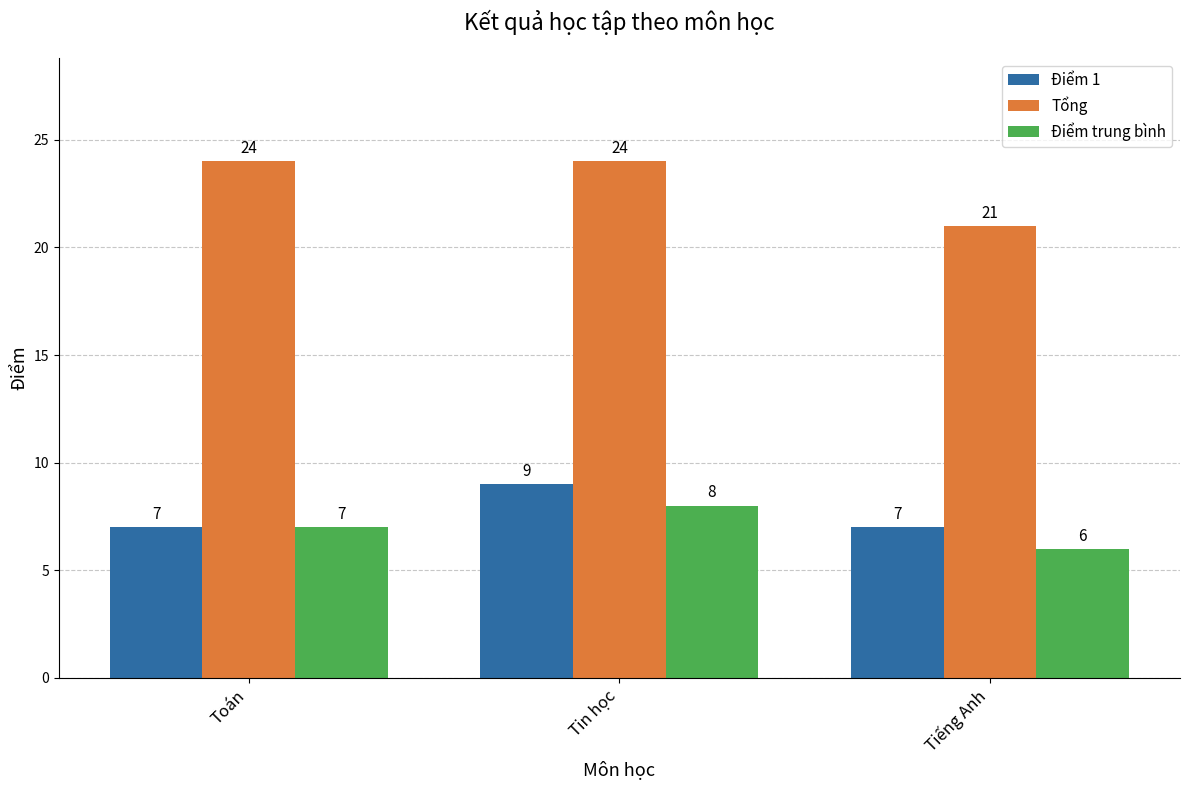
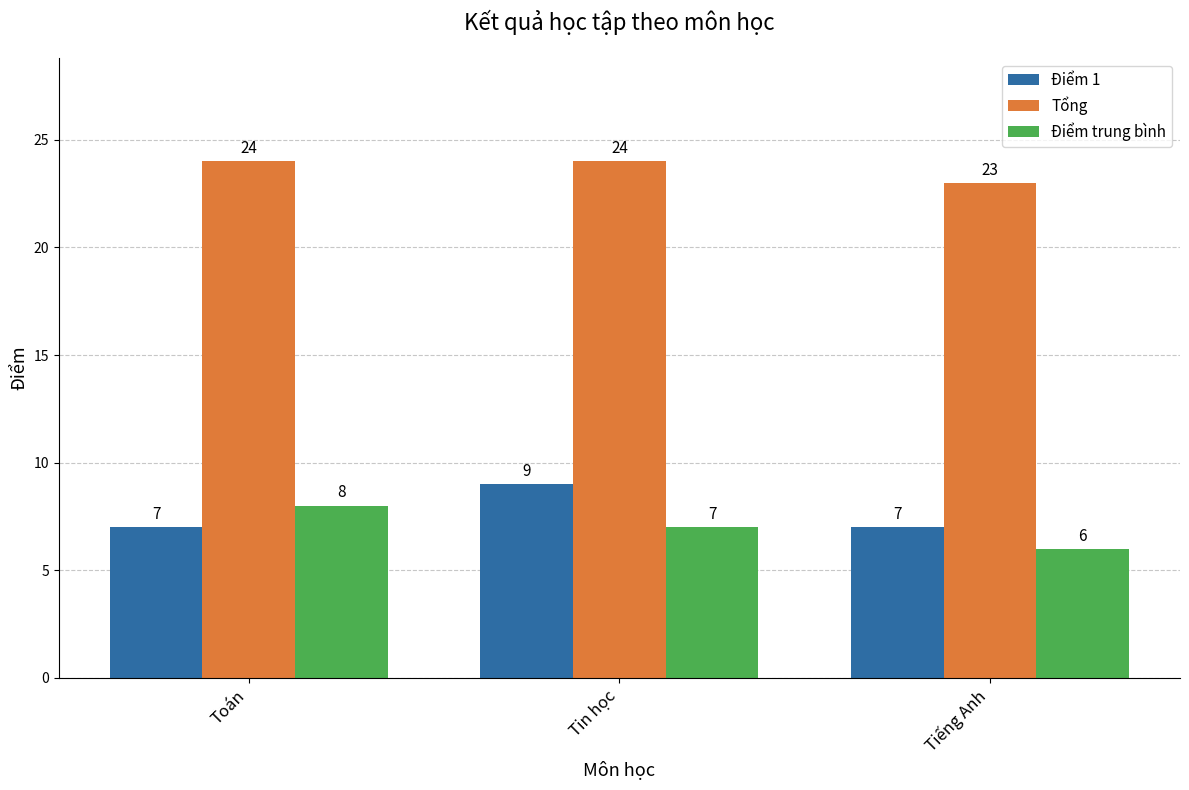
Điểm trung bình, Toán: 7 -> 8
Điểm trung bình, Tin học: 8 -> 7
Tổng, Tiếng Anh: 21 -> 23
